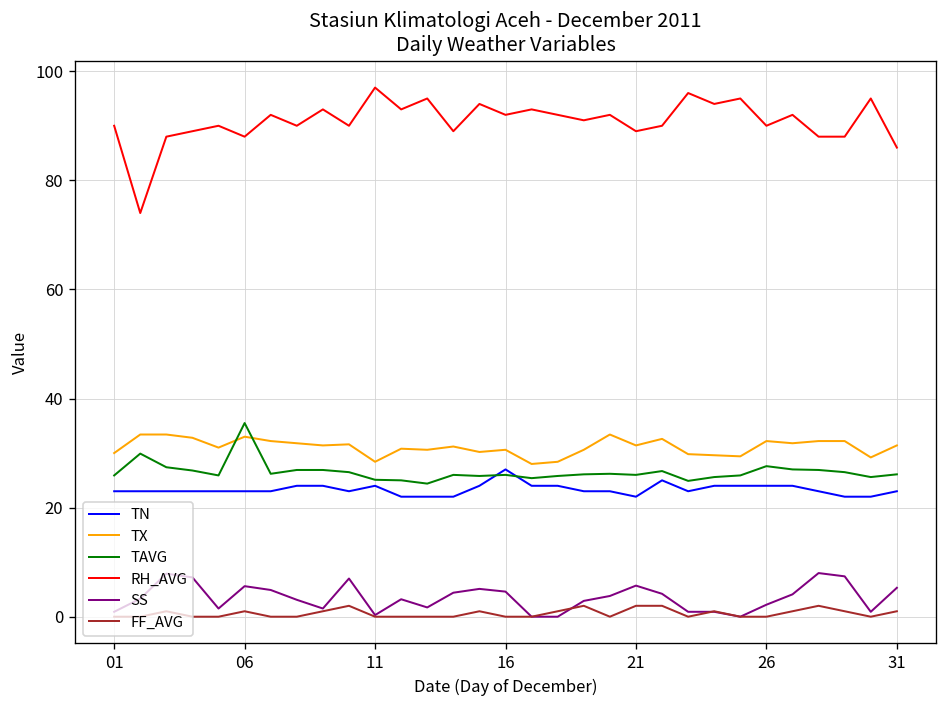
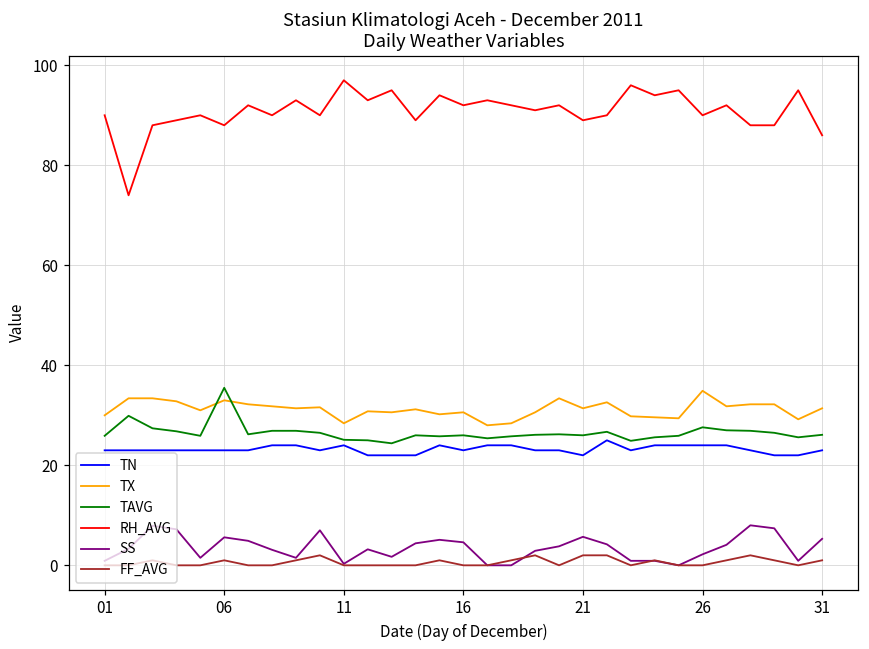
TN, 16: 27 -> 23
TX, 26: 32 -> 35
